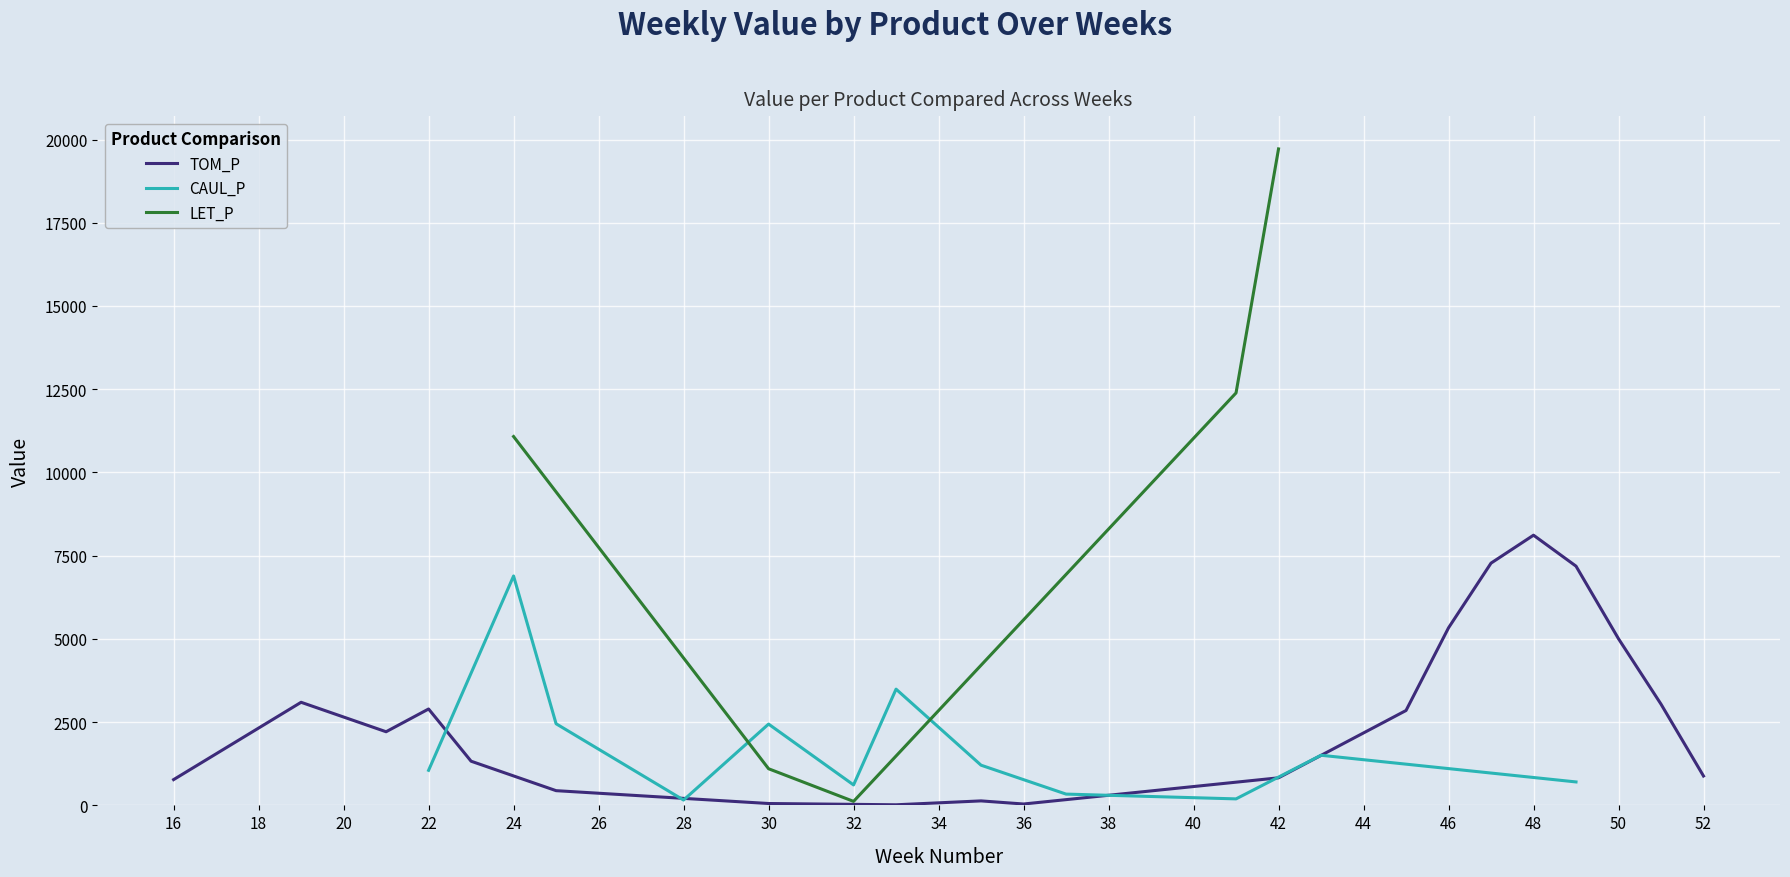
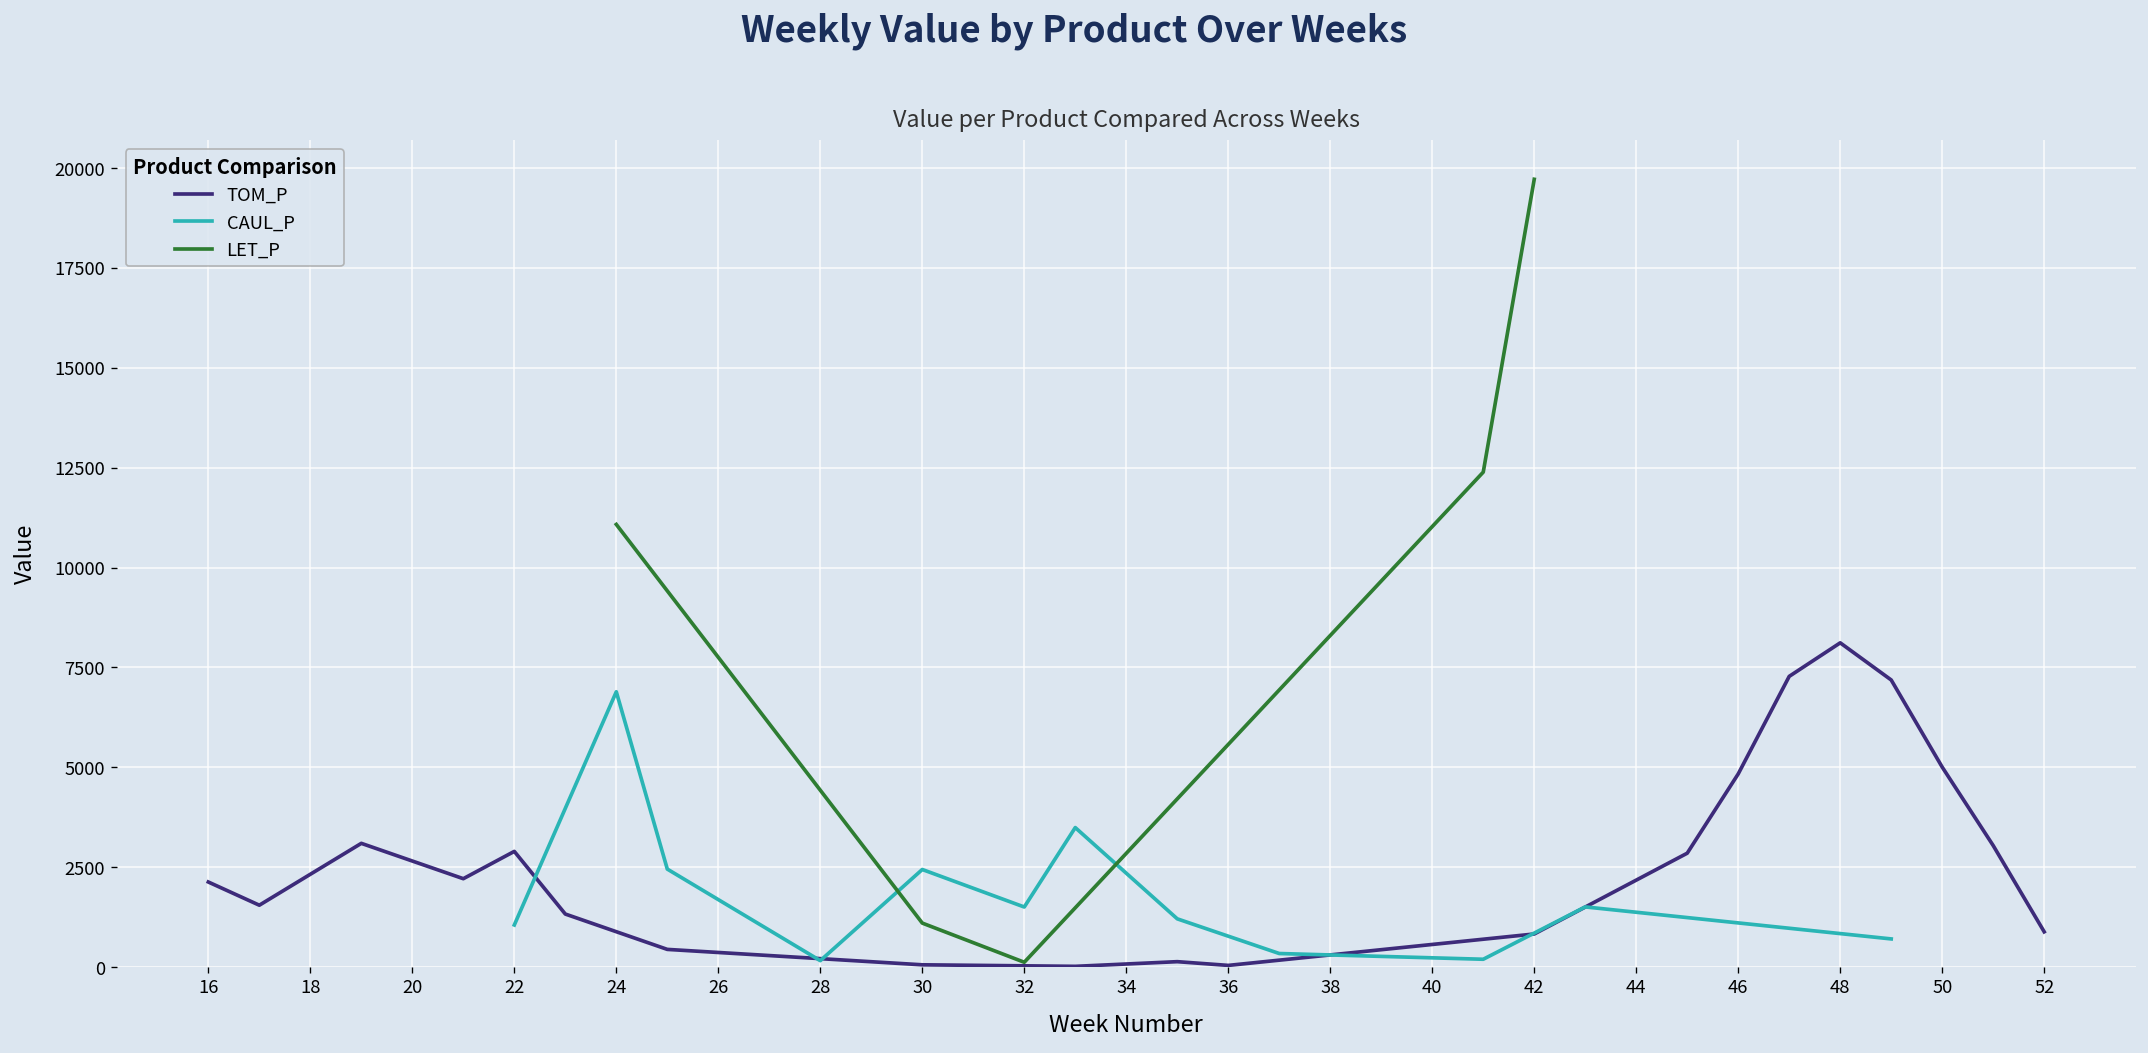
TOM_P, 16: 800 -> 2100
CAUL_P, 32: 600 -> 1500
TOM_P, 46: 5300 -> 4800
